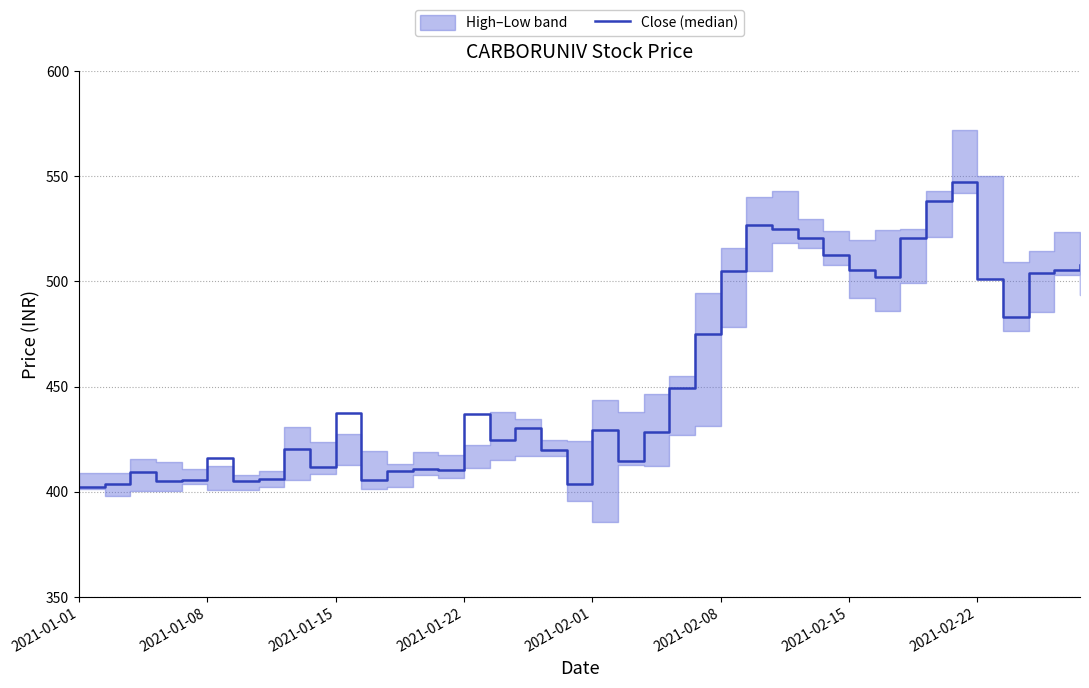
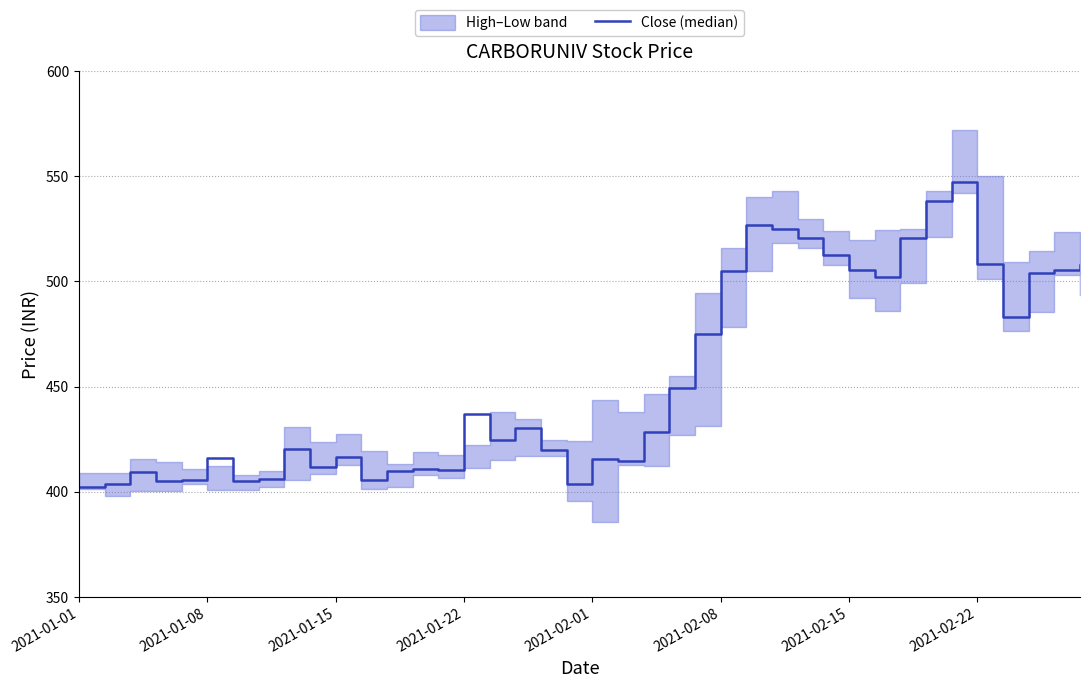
Close (median), 2021-01-15: 437 -> 417
Close (median), 2021-02-01: 429 -> 415
Close (median), 2021-02-22: 501 -> 508
